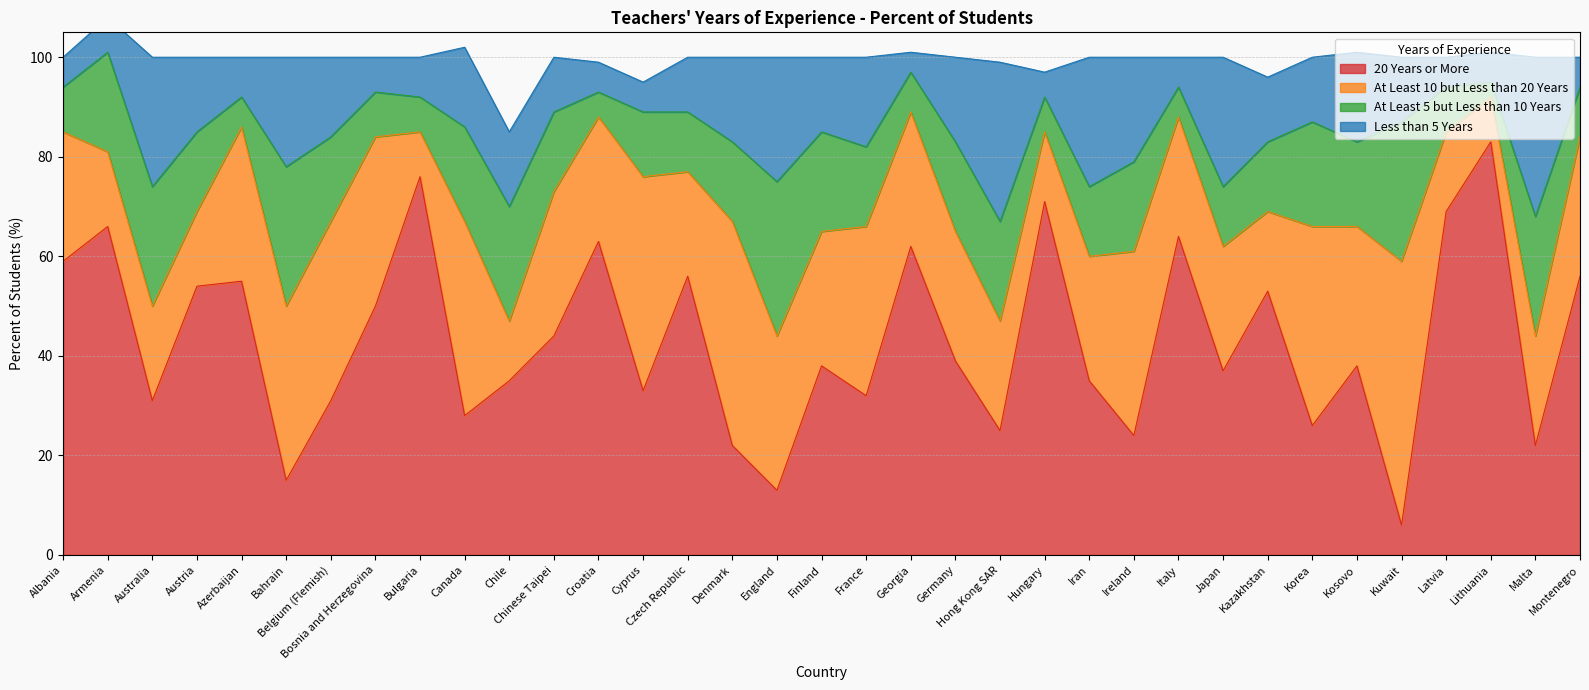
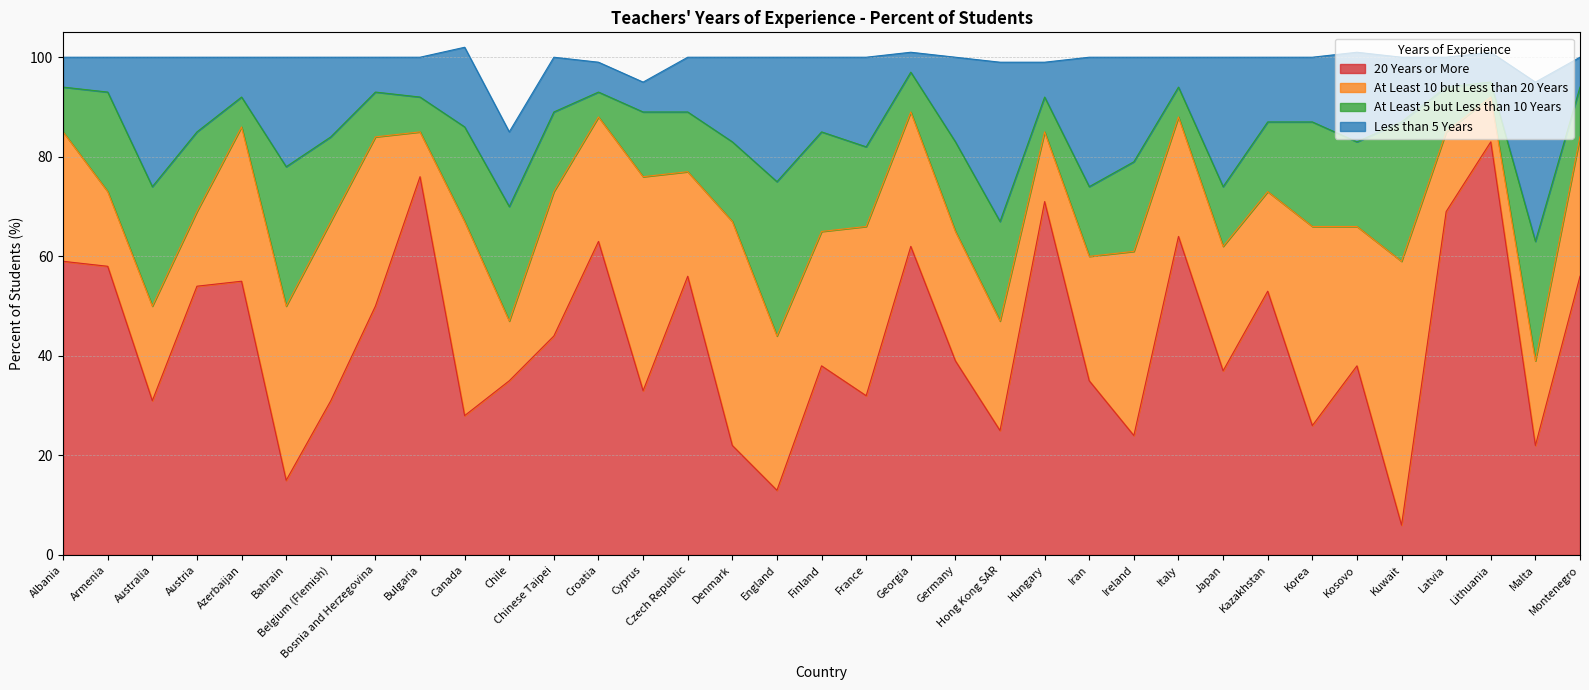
20 Years or More, Armenia: 66 -> 58
Less than 5 Years, Hungary: 5 -> 7
At Least 10 but Less than 20 Years, Kazakhstan: 16 -> 20
At Least 10 but Less than 20 Years, Malta: 22 -> 17
